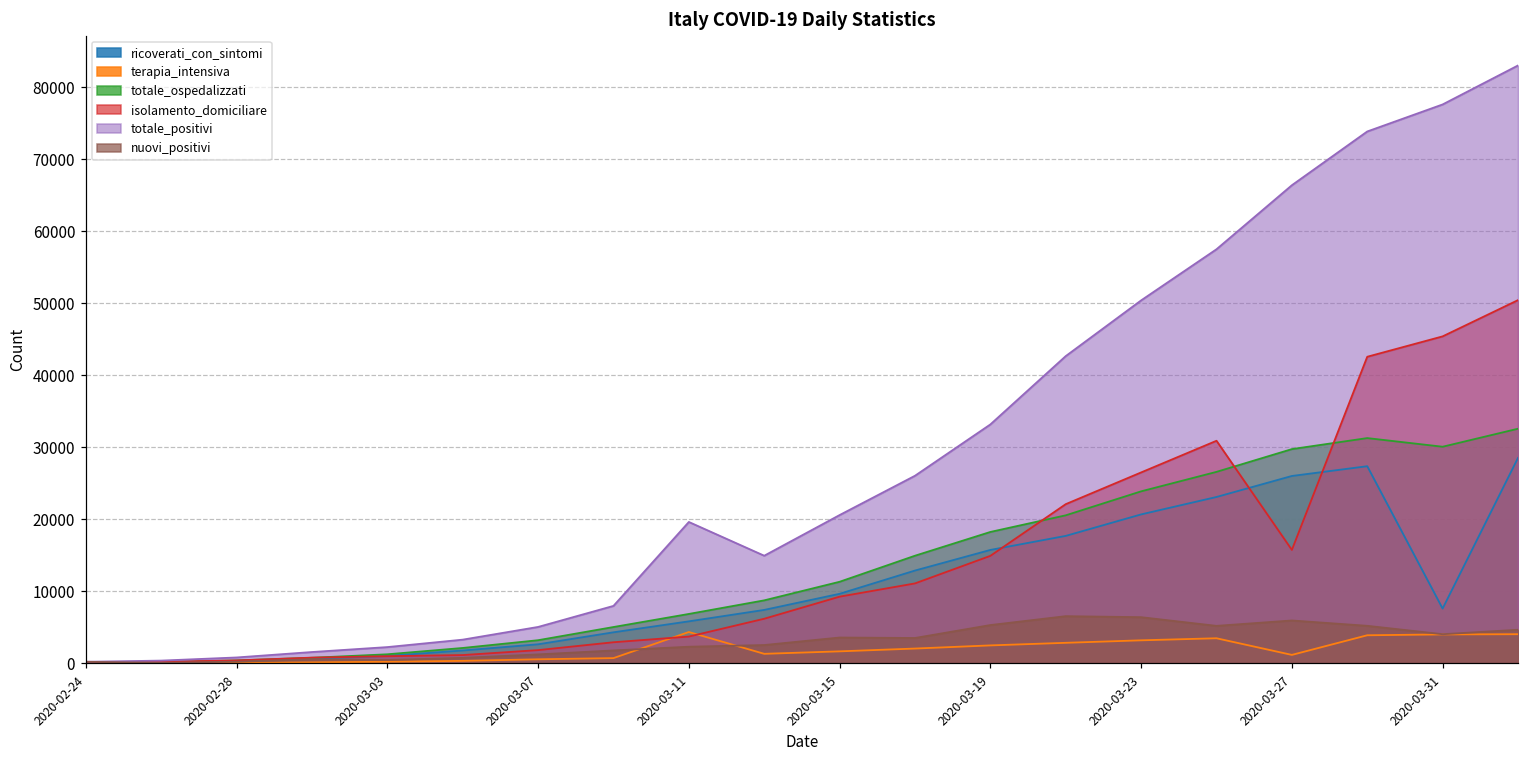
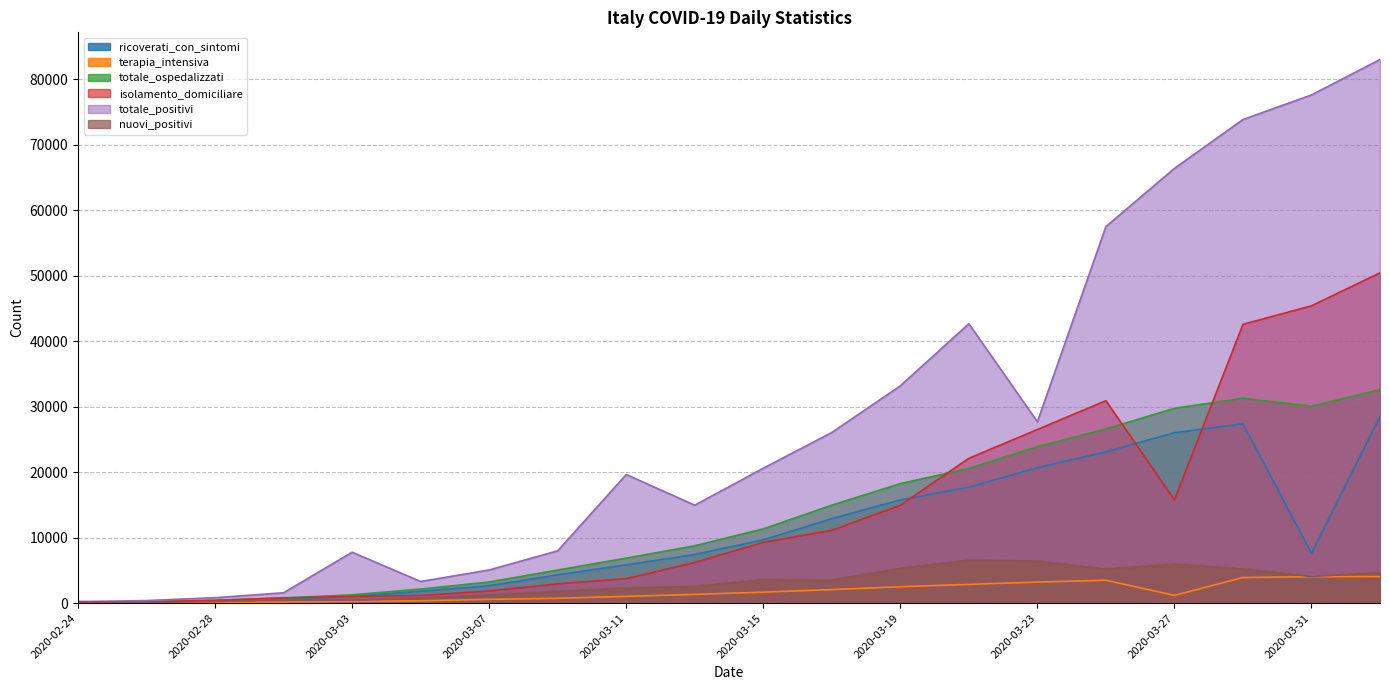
totale_positivi, 2020-03-03: 2000 -> 8000
terapia_intensiva, 2020-03-11: 4000 -> 1000
totale_positivi, 2020-03-23: 50000 -> 28000
